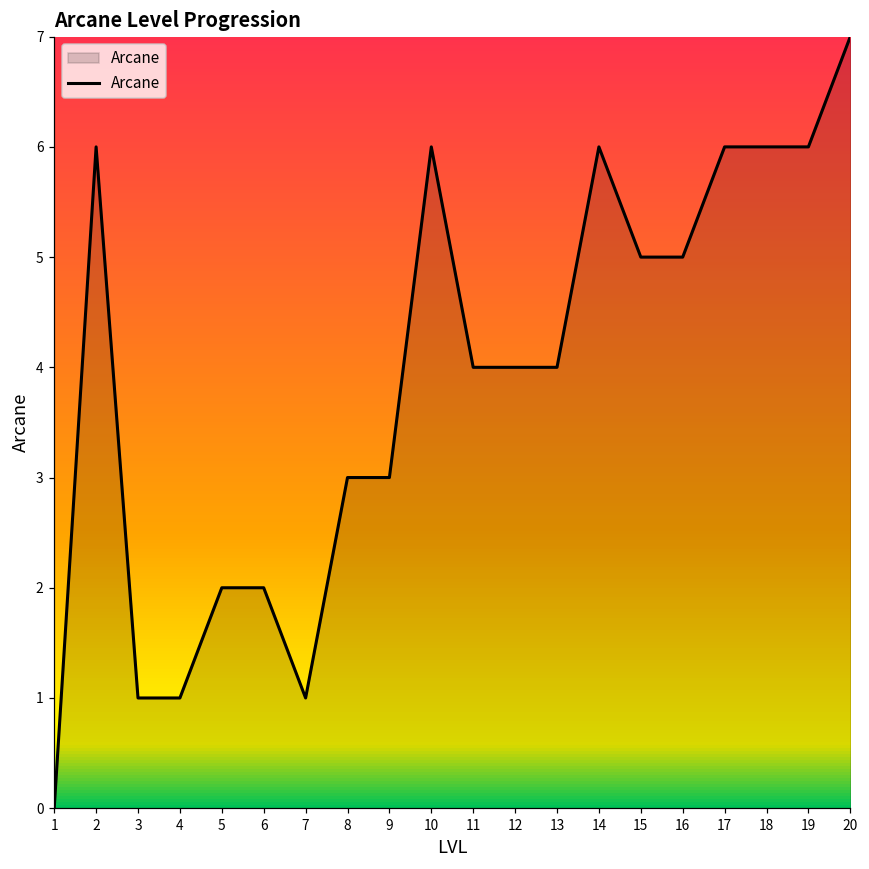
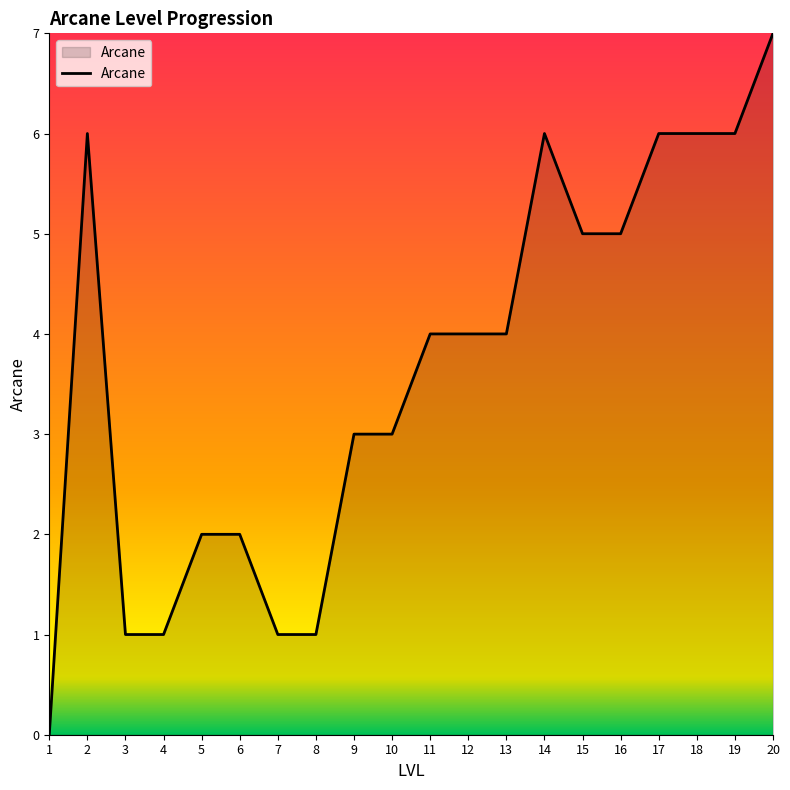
8: 3 -> 1
10: 6 -> 3
